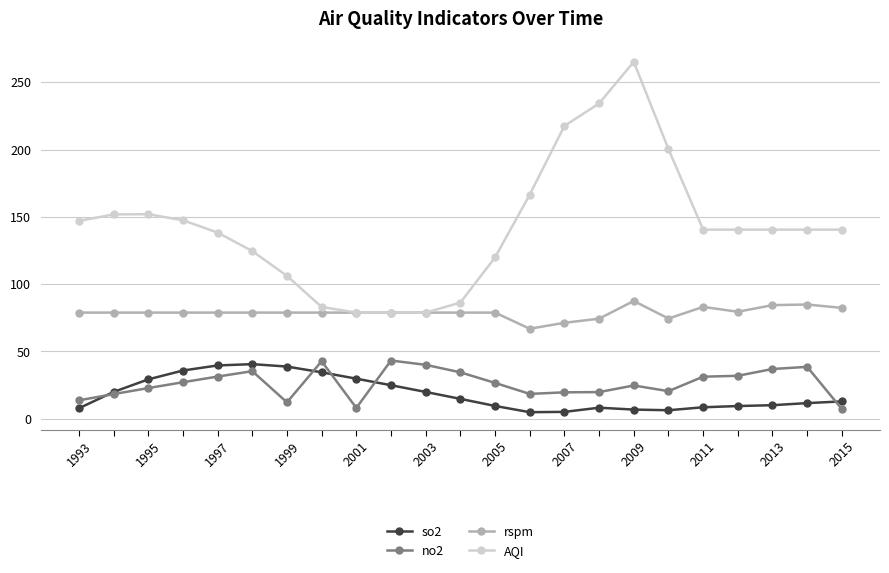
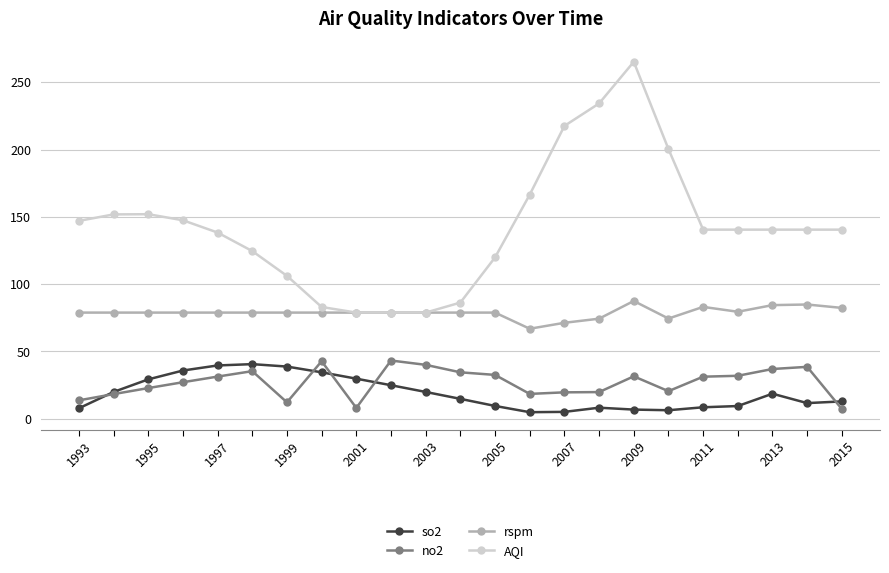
no2, 2005: 27 -> 33
no2, 2009: 25 -> 32
so2, 2013: 10 -> 19
